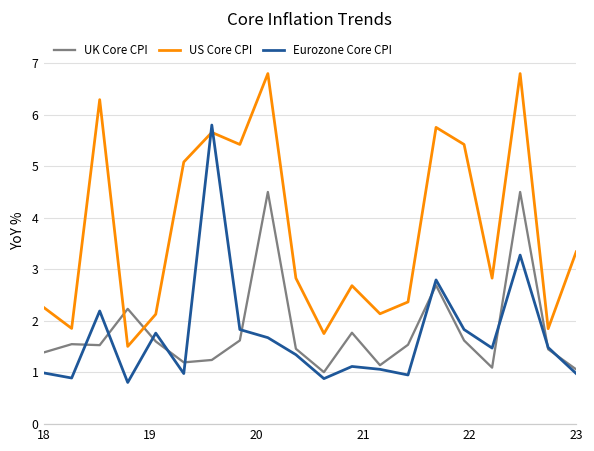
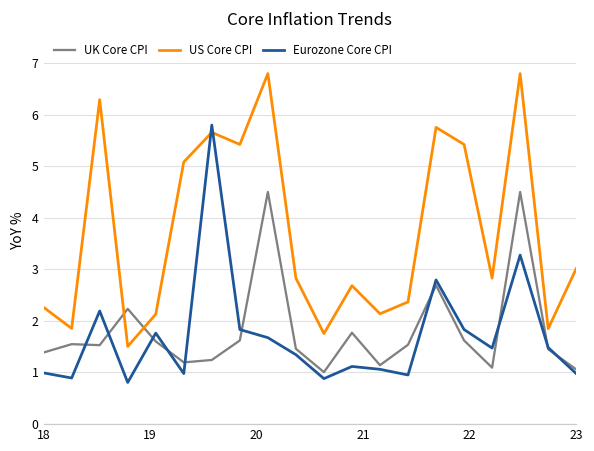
US Core CPI, 23: 3.3 -> 3.0
